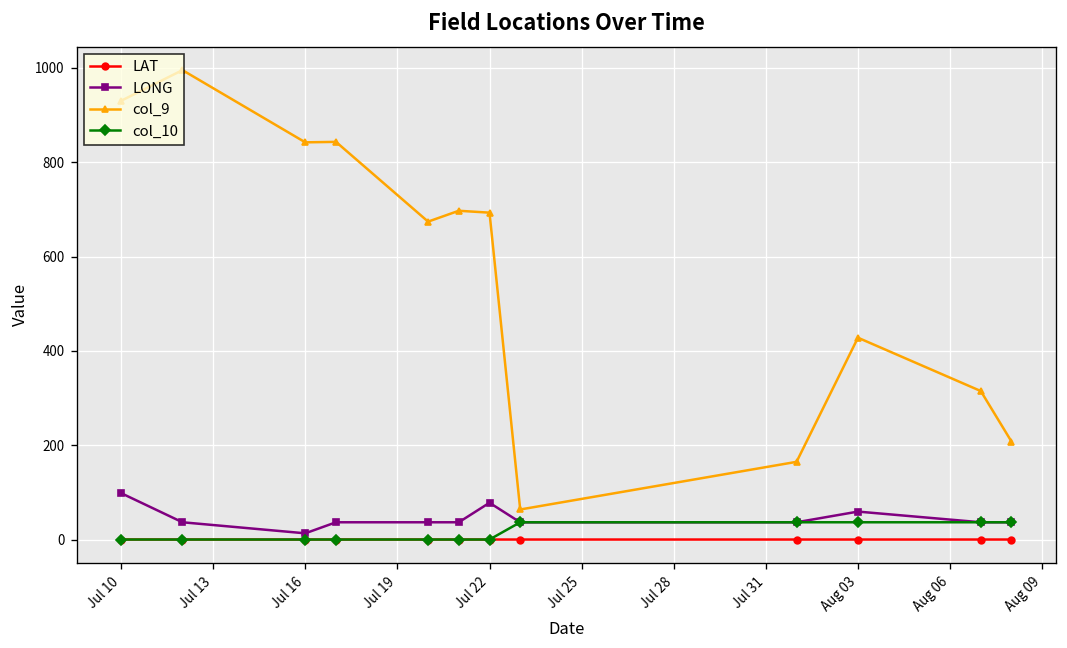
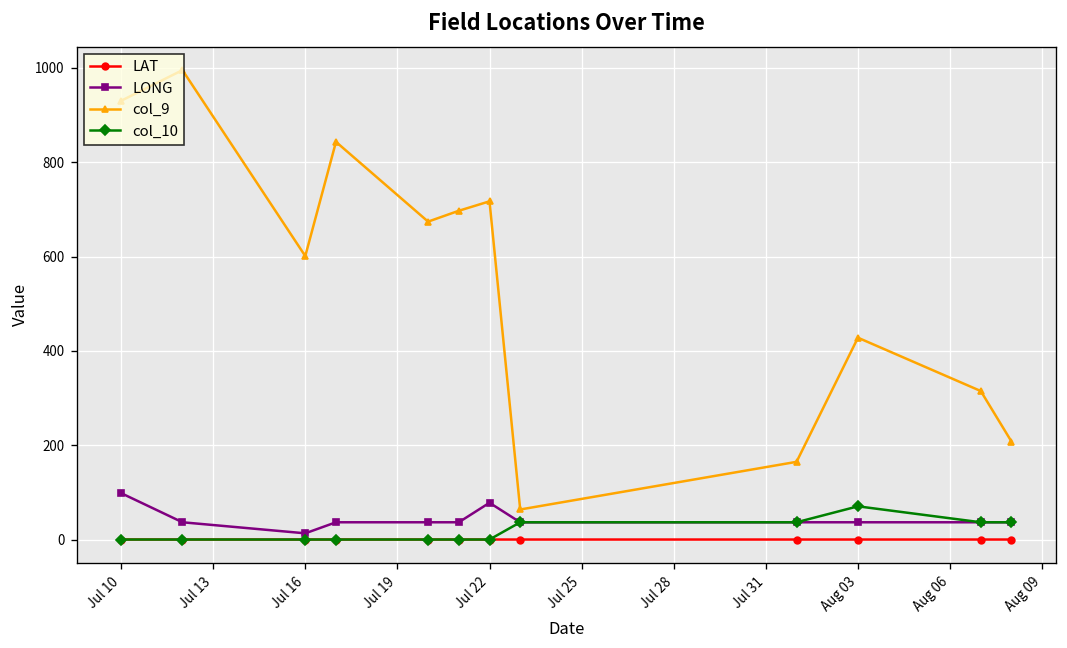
col_9, Jul 16: 840 -> 600
col_9, Jul 22: 690 -> 720
LONG, Aug 03: 60 -> 40
col_10, Aug 03: 40 -> 70
